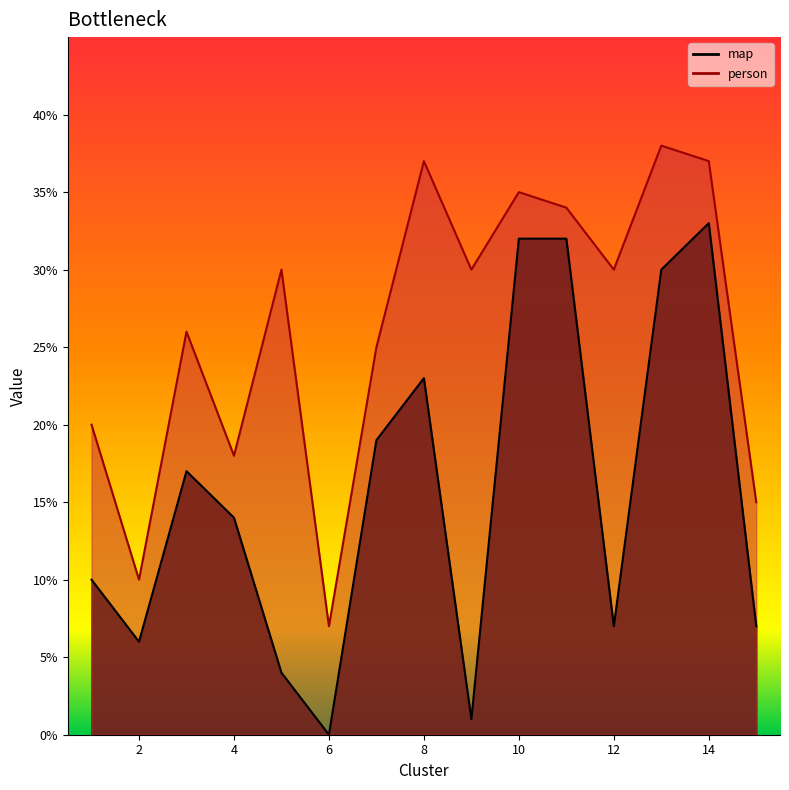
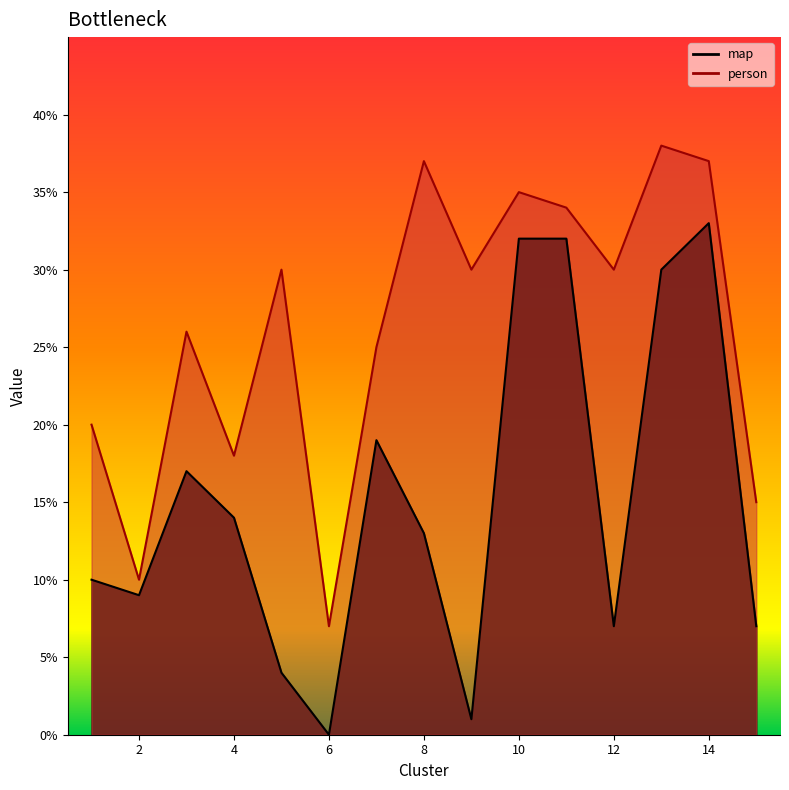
map, 2: 6% -> 9%
map, 8: 23% -> 13%
